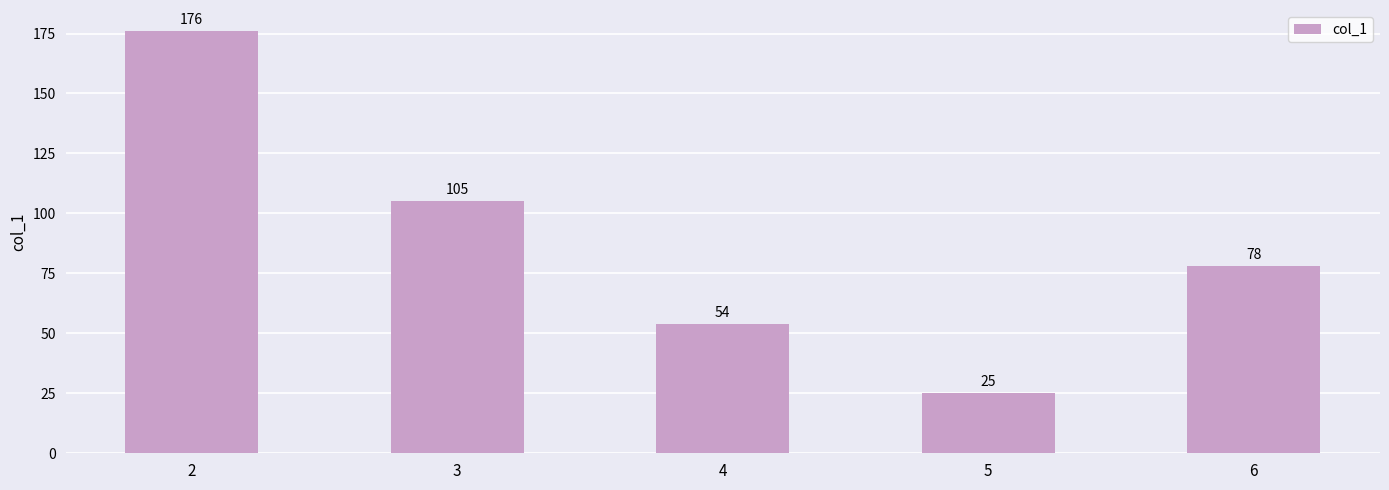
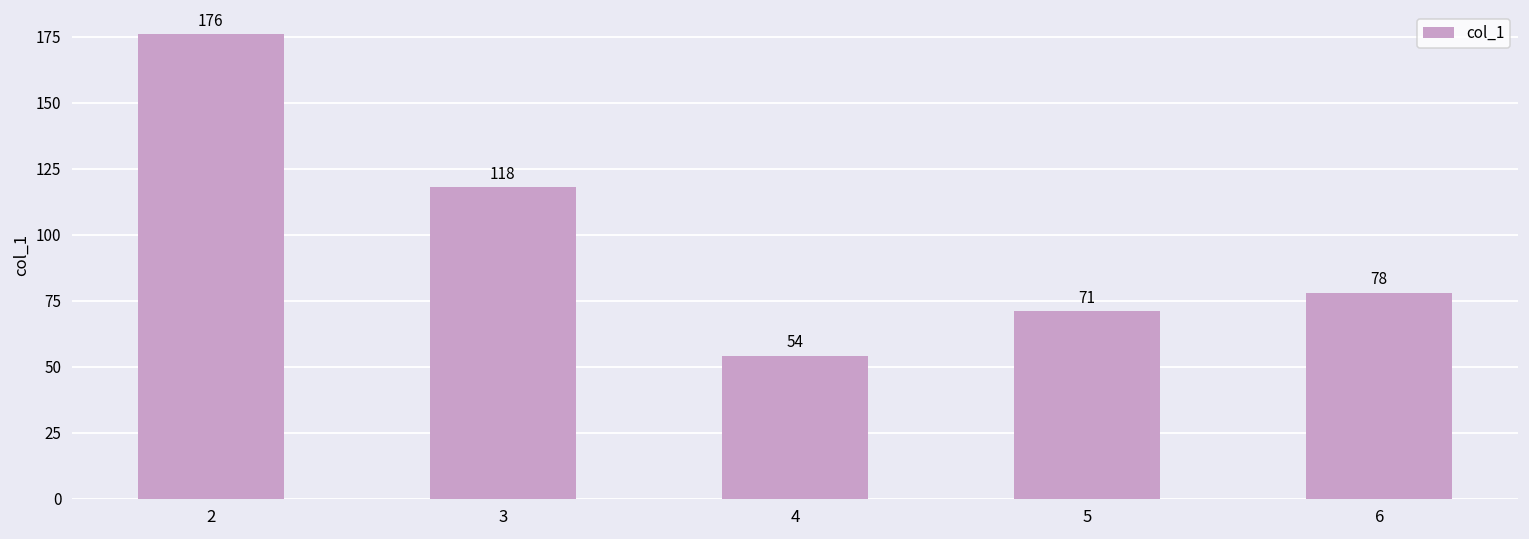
3: 105 -> 118
5: 25 -> 71
